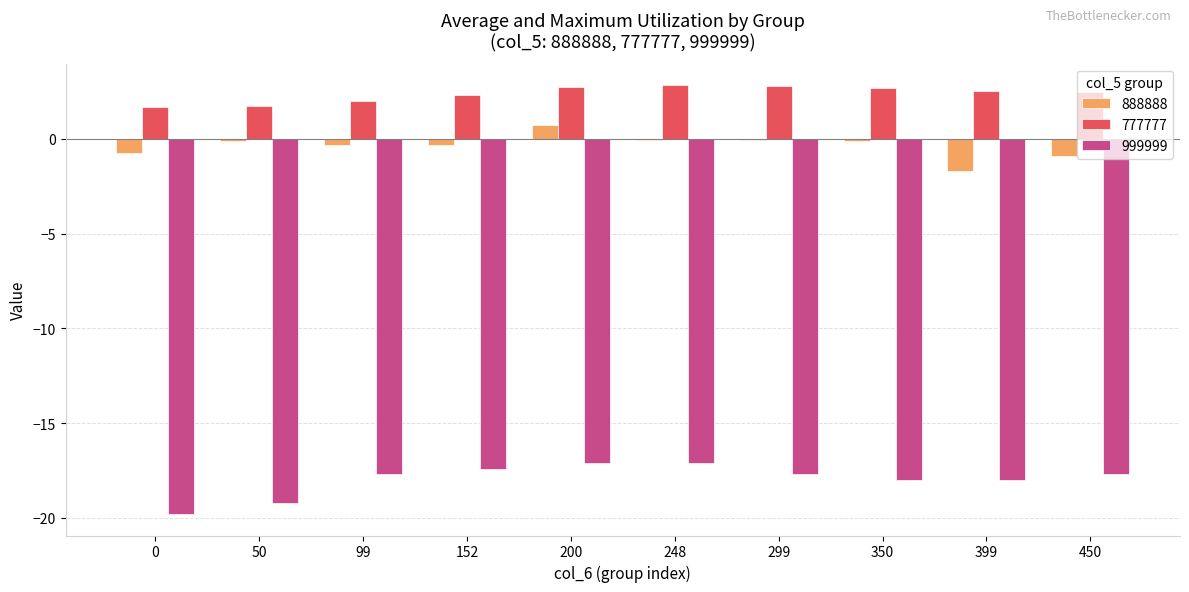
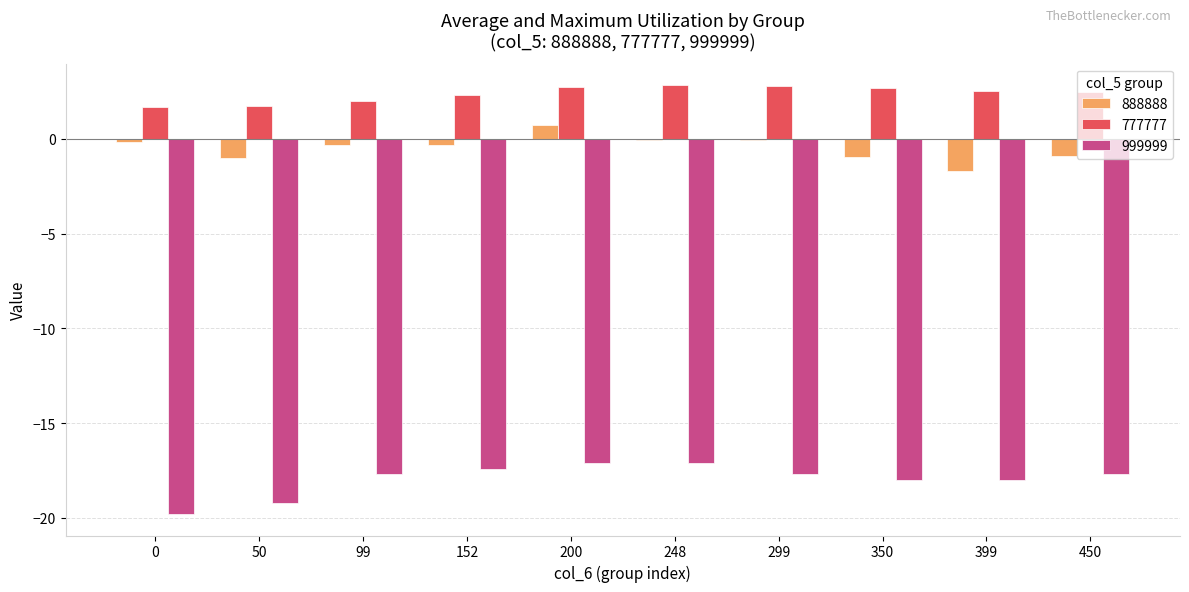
888888, 0: -0.7 -> -0.1
888888, 50: -0.1 -> -1.0
888888, 350: -0.1 -> -0.9
